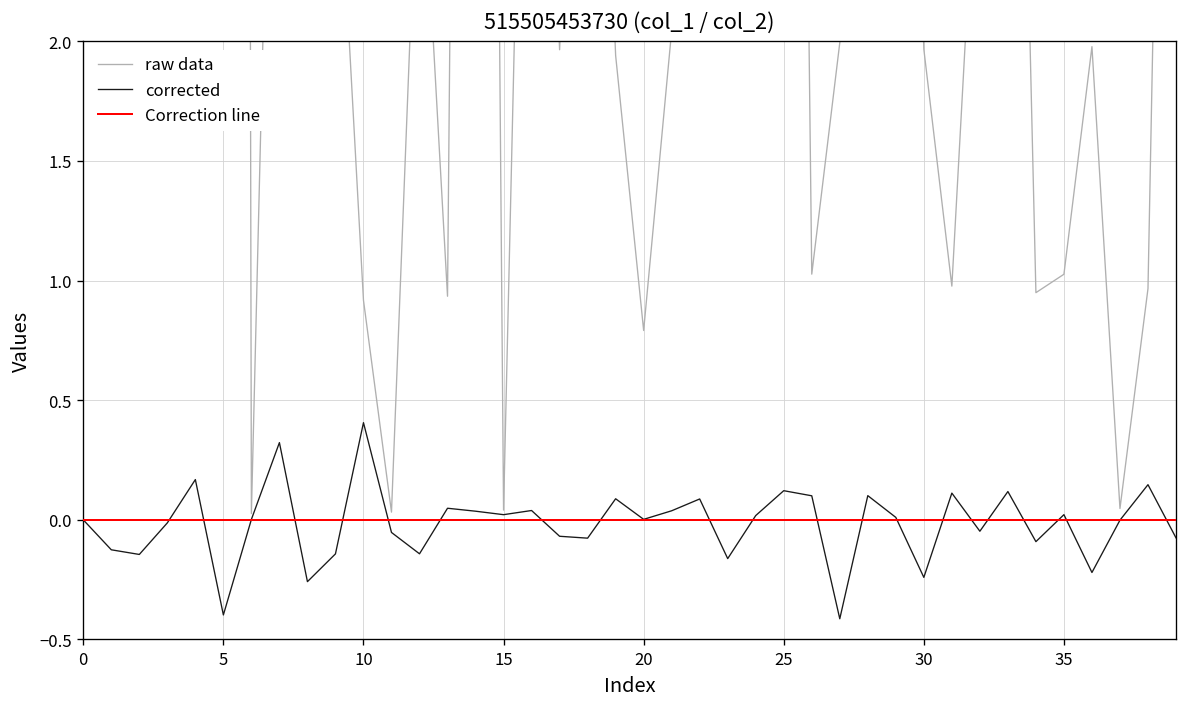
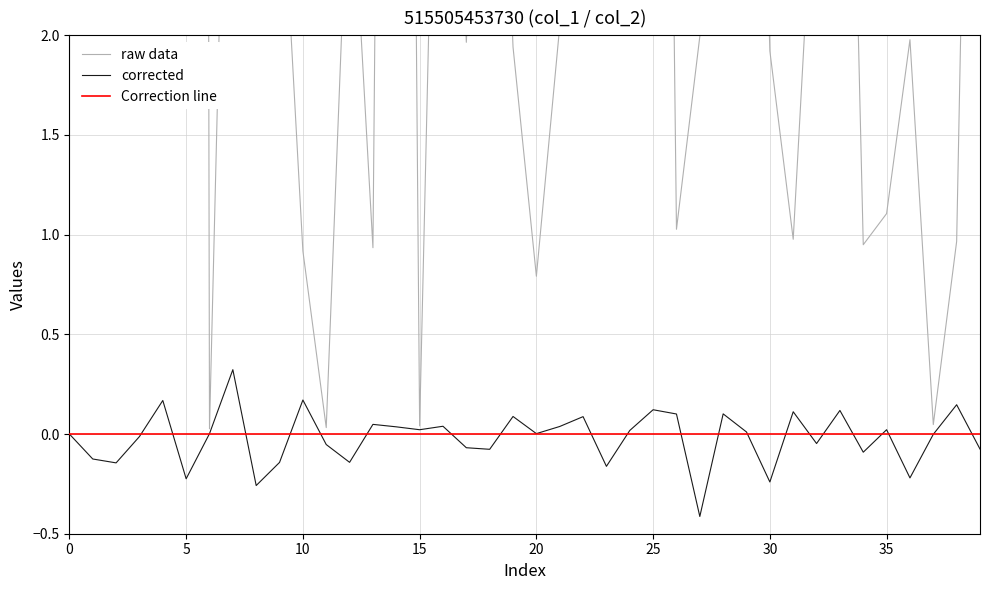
corrected, 5: -0.40 -> -0.22
corrected, 10: 0.41 -> 0.17
raw data, 30: 1.97 -> 1.92
raw data, 35: 1.03 -> 1.11
